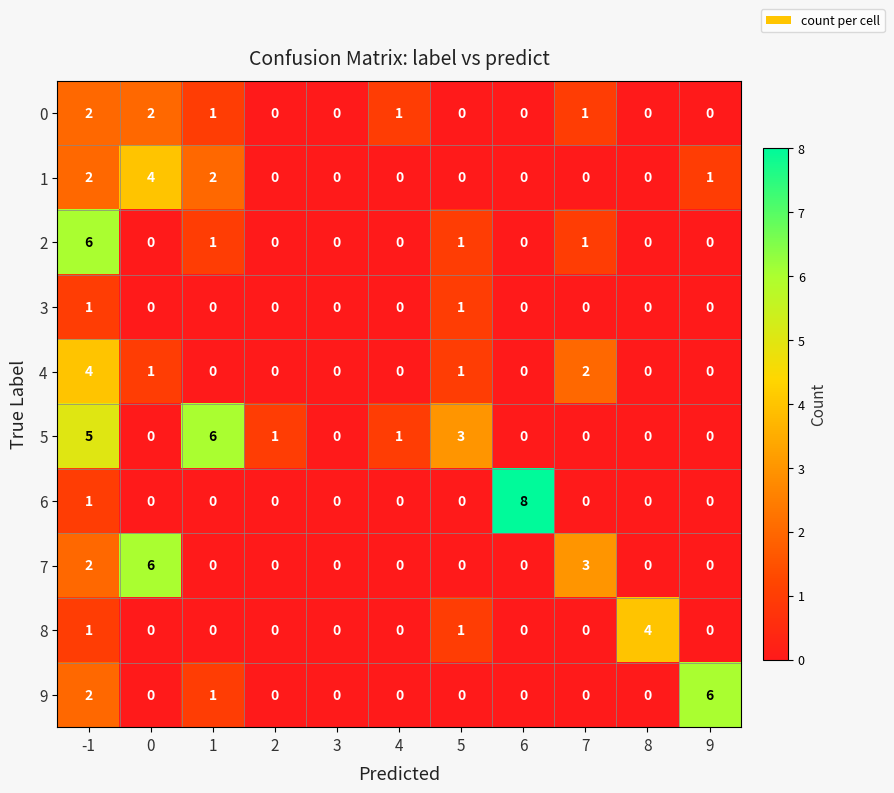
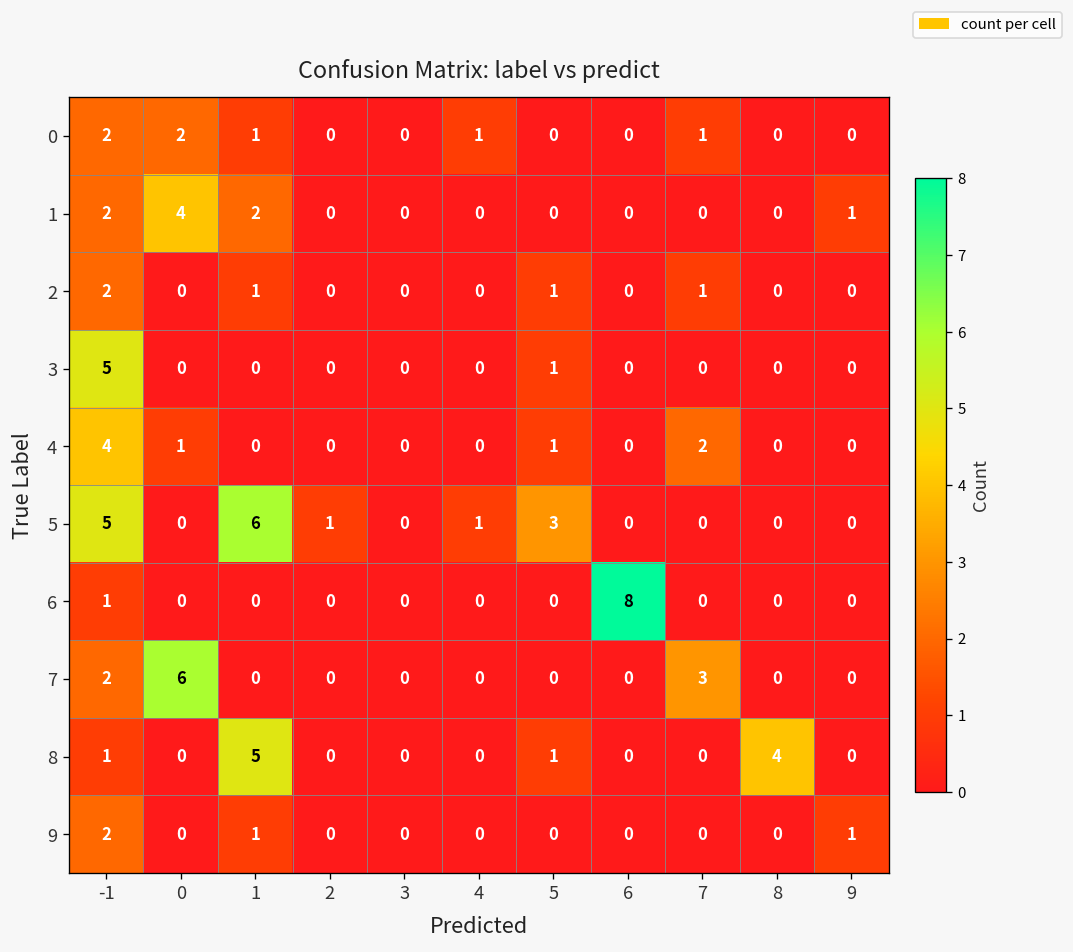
2, -1: 6 -> 2
3, -1: 1 -> 5
8, 1: 0 -> 5
9, 9: 6 -> 1
